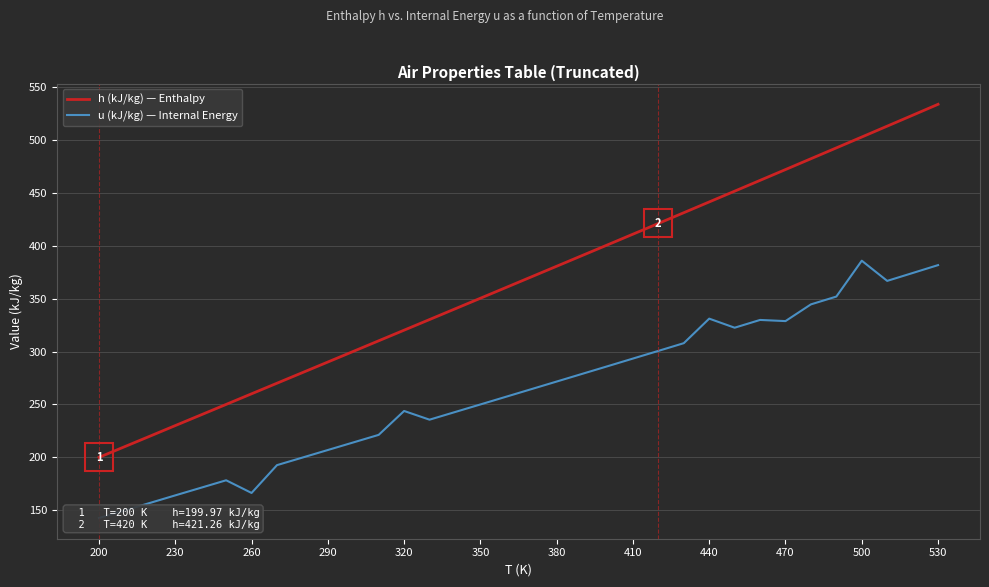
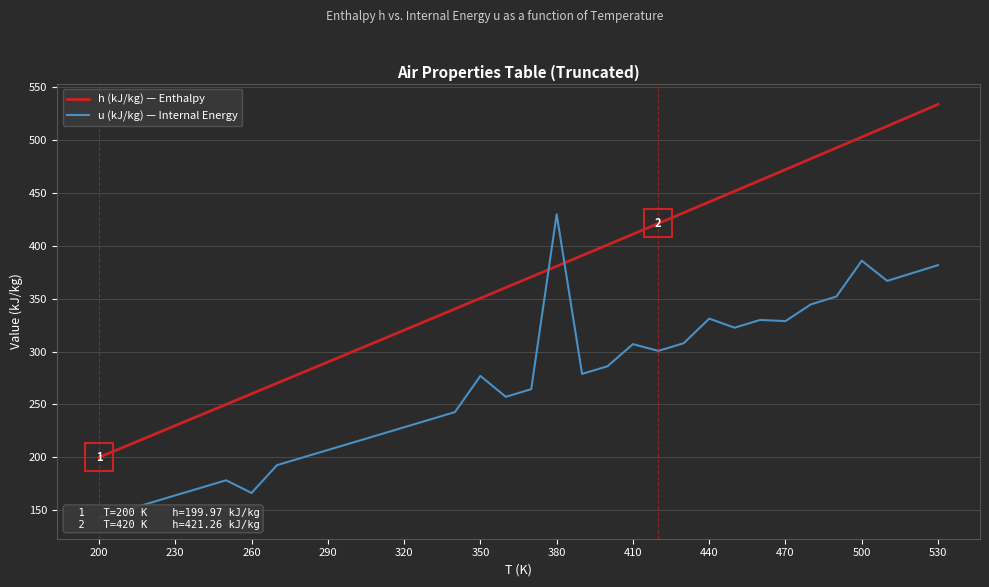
u (kJ/kg) — Internal Energy, 320: 244 -> 228
u (kJ/kg) — Internal Energy, 350: 250 -> 277
u (kJ/kg) — Internal Energy, 380: 272 -> 430
u (kJ/kg) — Internal Energy, 410: 293 -> 307
